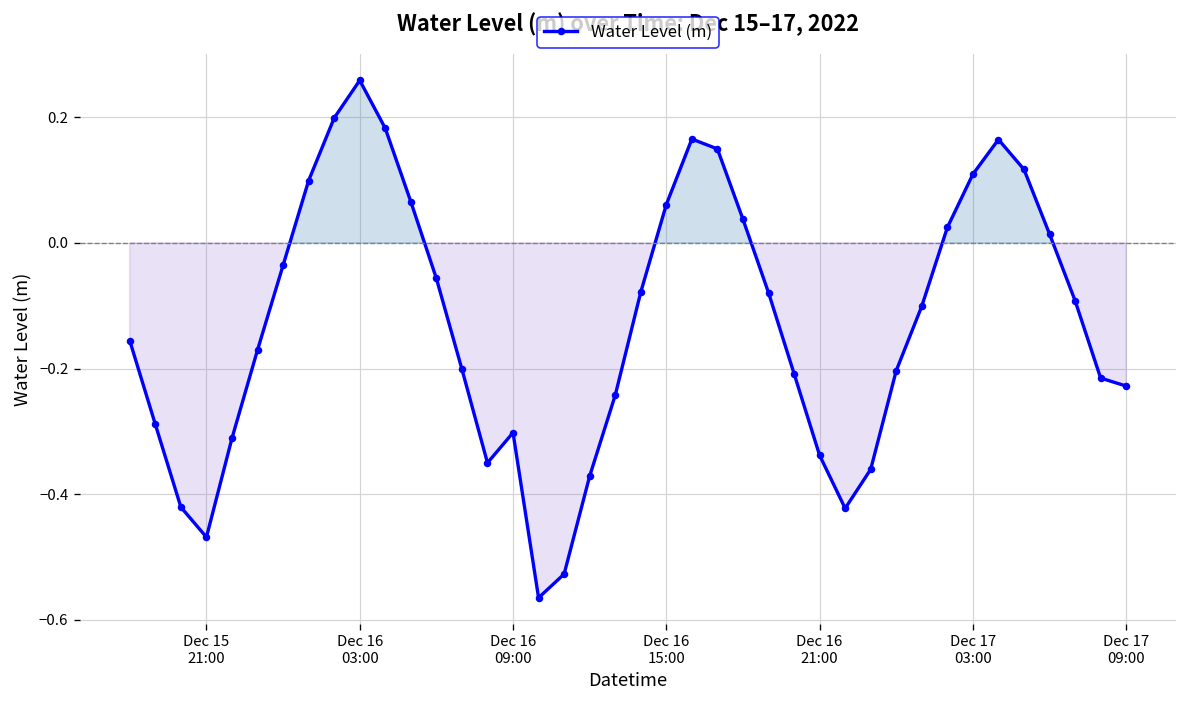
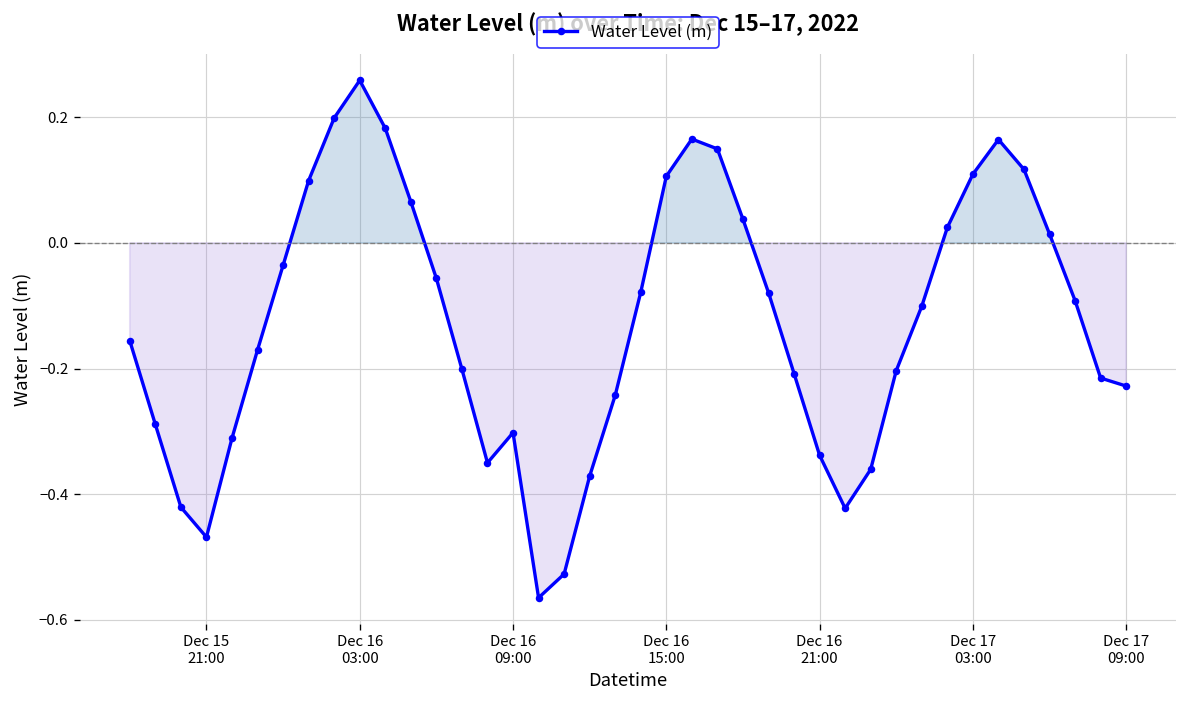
Dec 16 15:00: 0.06 -> 0.11
